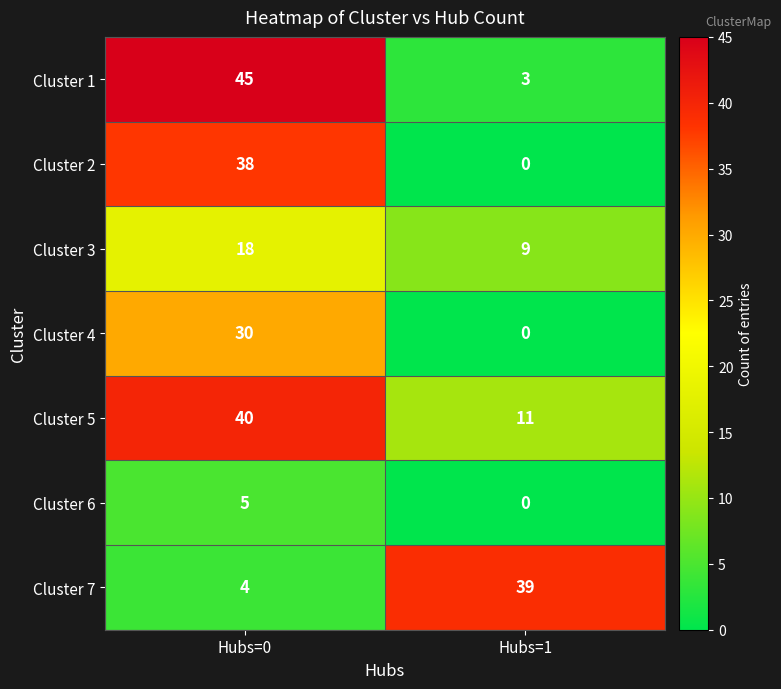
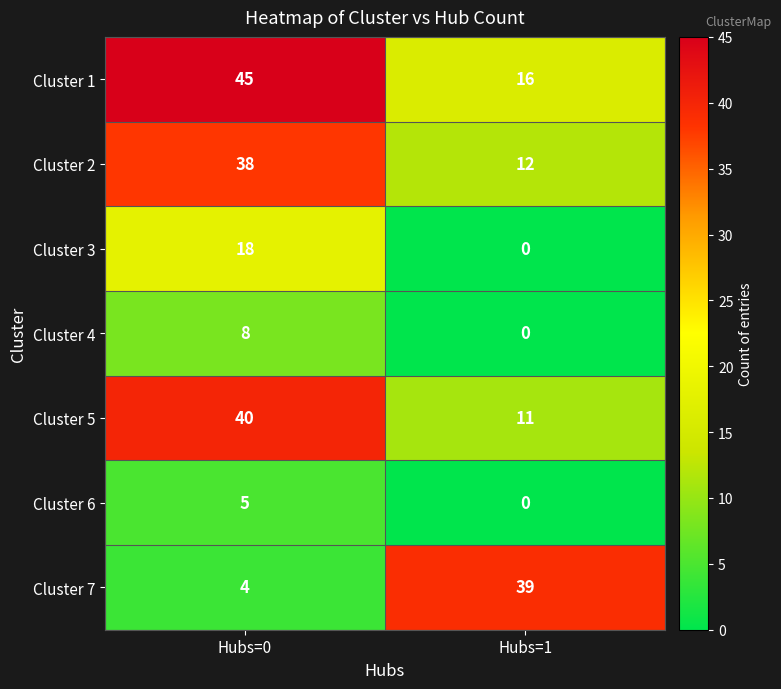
Cluster 1, Hubs=1: 3 -> 16
Cluster 2, Hubs=1: 0 -> 12
Cluster 3, Hubs=1: 9 -> 0
Cluster 4, Hubs=0: 30 -> 8
